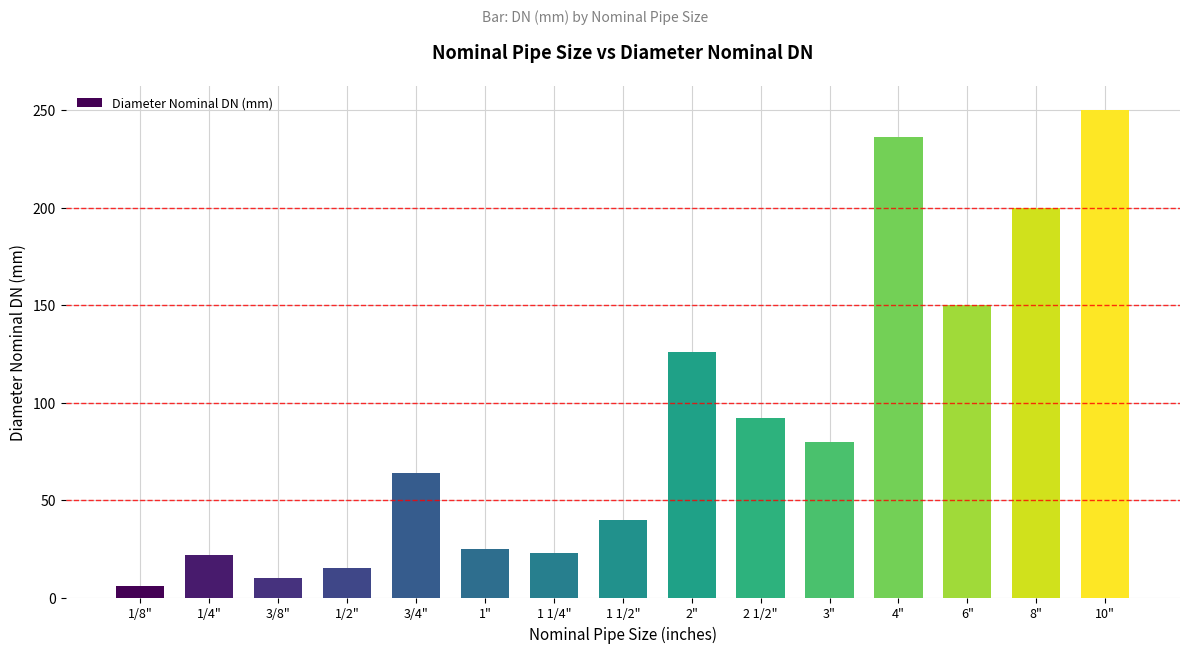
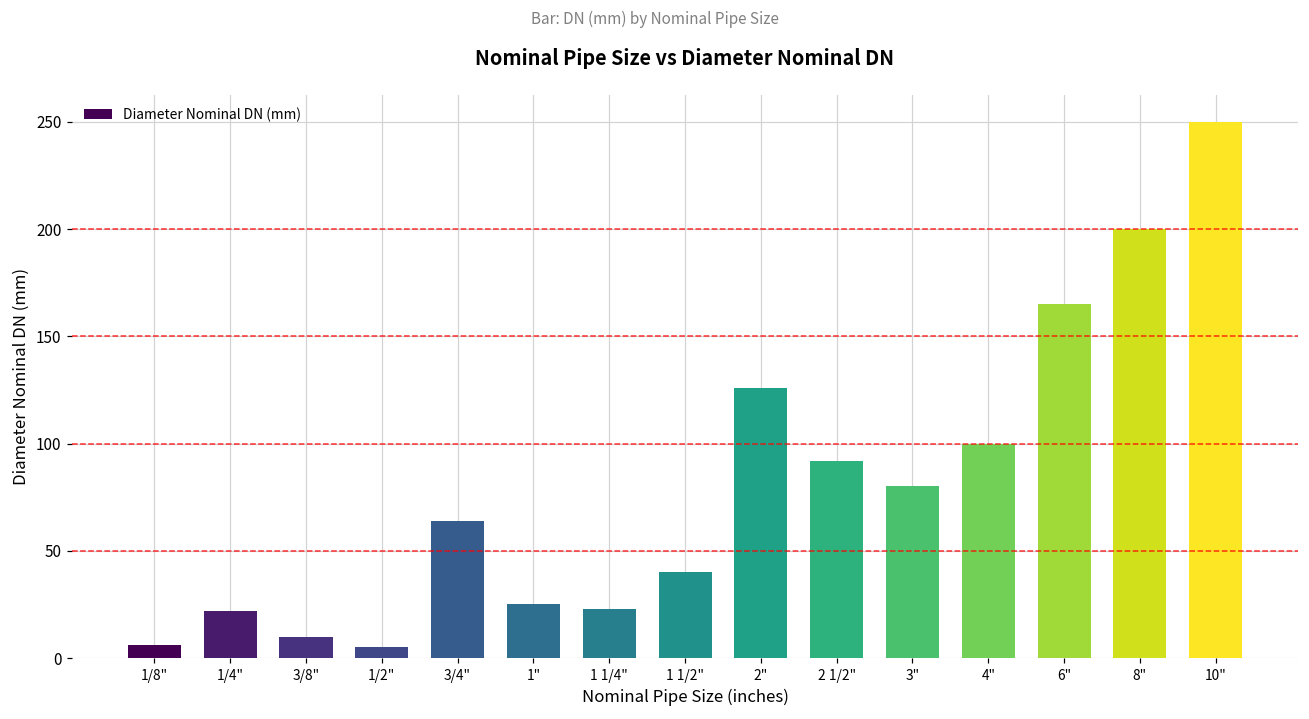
1/2": 15 -> 5
4": 236 -> 100
6": 150 -> 165
